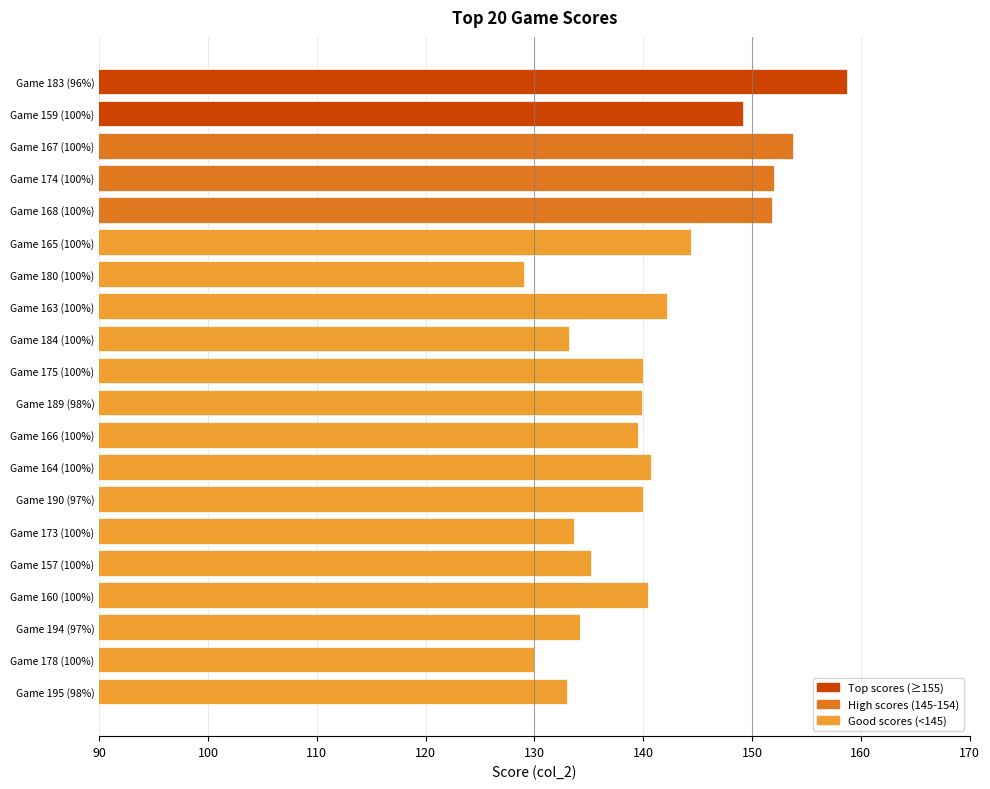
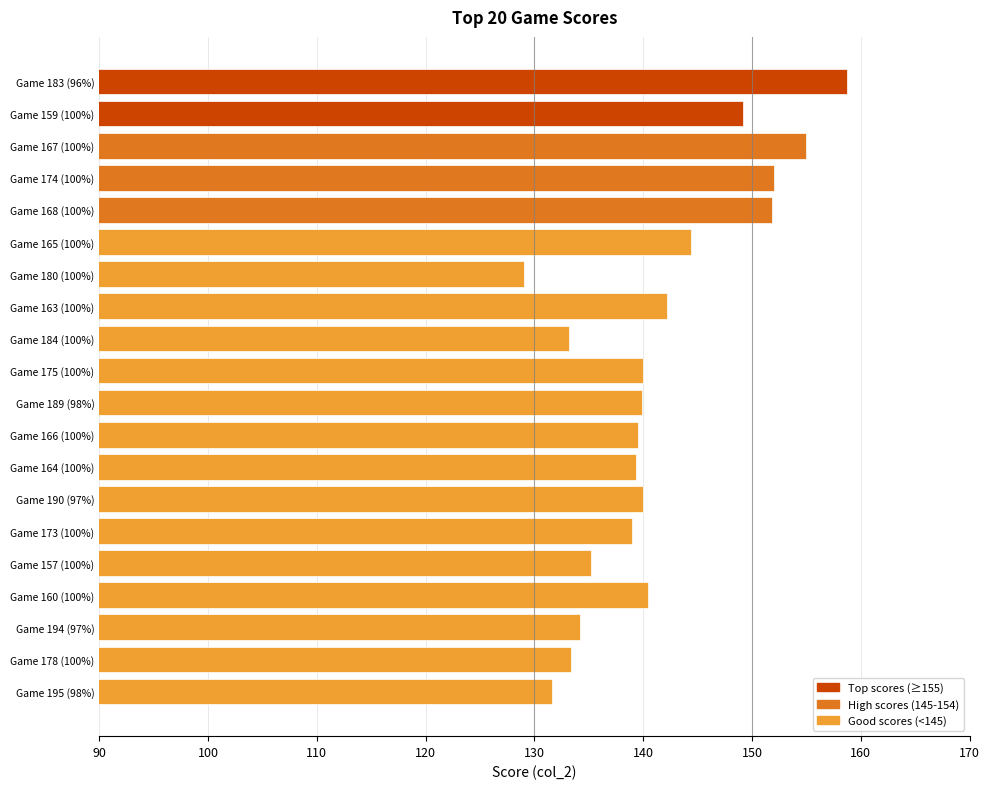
Game 167 (100%): 153.8 -> 155.0
Game 164 (100%): 140.7 -> 139.4
Game 173 (100%): 133.6 -> 139.0
Game 178 (100%): 129.9 -> 133.4
Game 195 (98%): 133.0 -> 131.6
